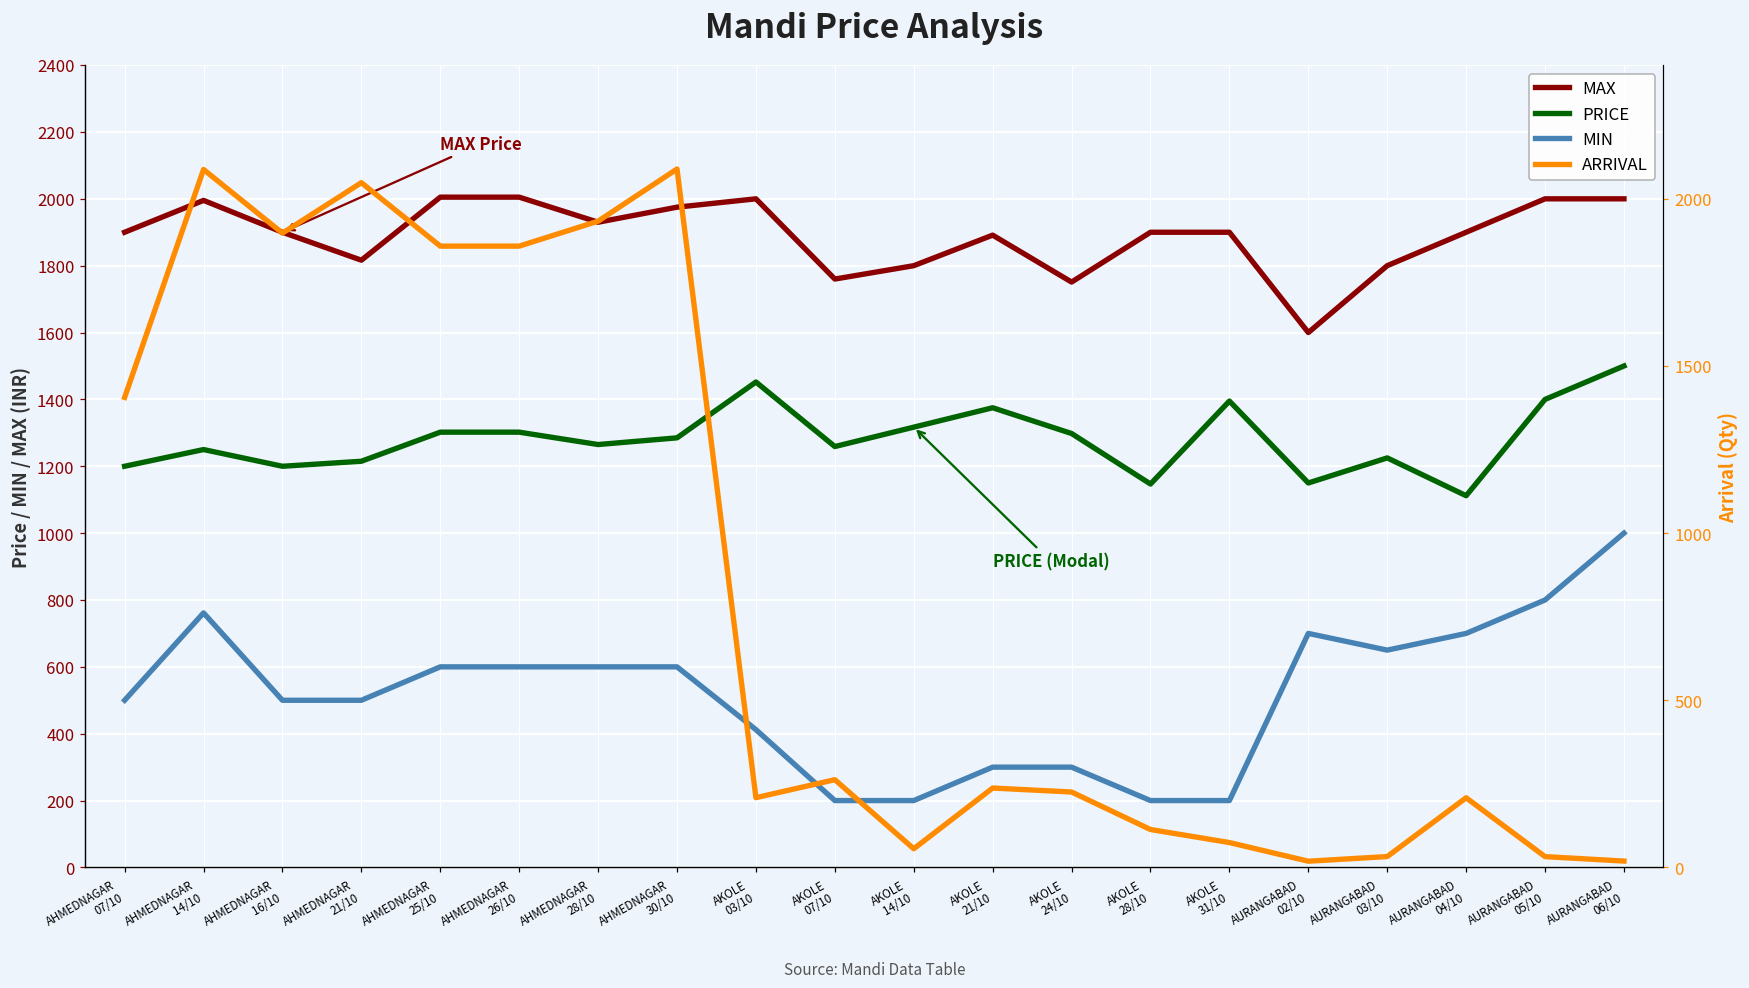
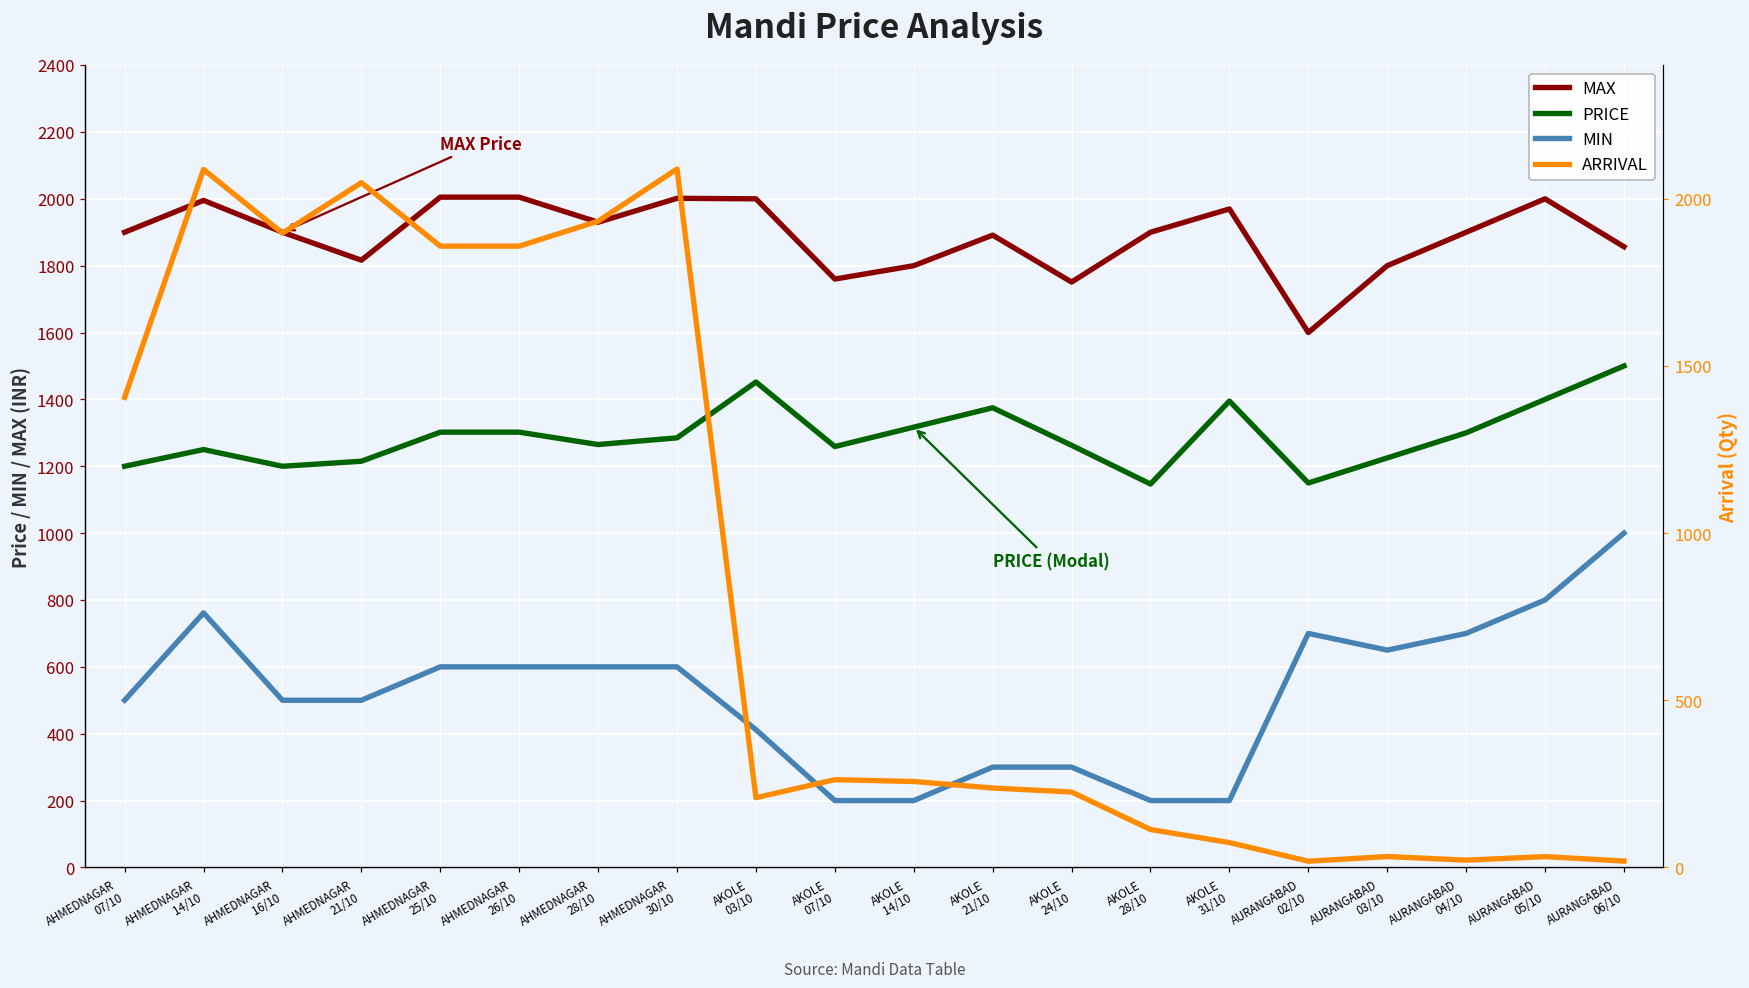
MAX, AHMEDNAGAR 30/10: 1980 -> 2000
PRICE, AKOLE 24/10: 1300 -> 1260
MAX, AKOLE 31/10: 1900 -> 1970
PRICE, AURANGABAD 04/10: 1110 -> 1300
MAX, AURANGABAD 06/10: 2000 -> 1860
ARRIVAL, AKOLE 14/10: 60 -> 260
ARRIVAL, AURANGABAD 04/10: 210 -> 20
